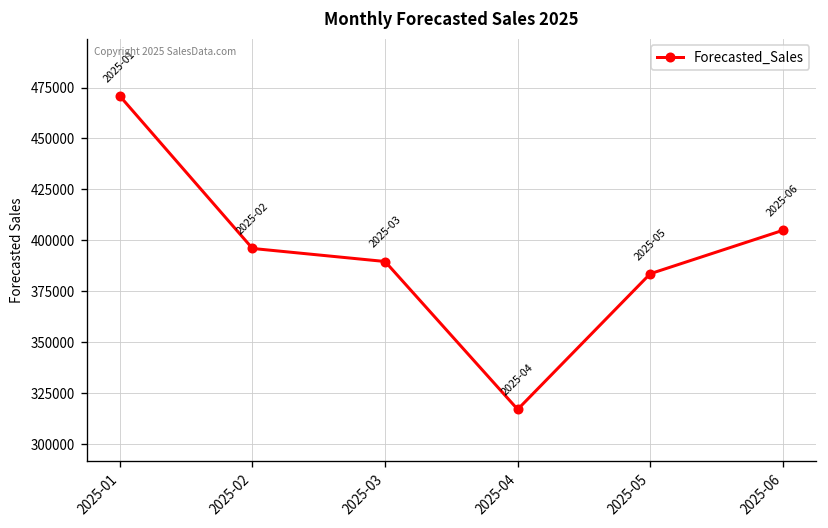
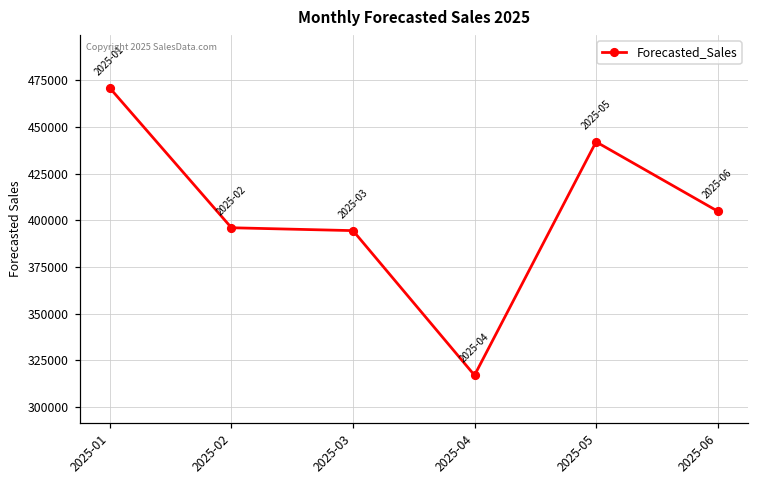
2025-03: 390000 -> 394000
2025-05: 384000 -> 442000
